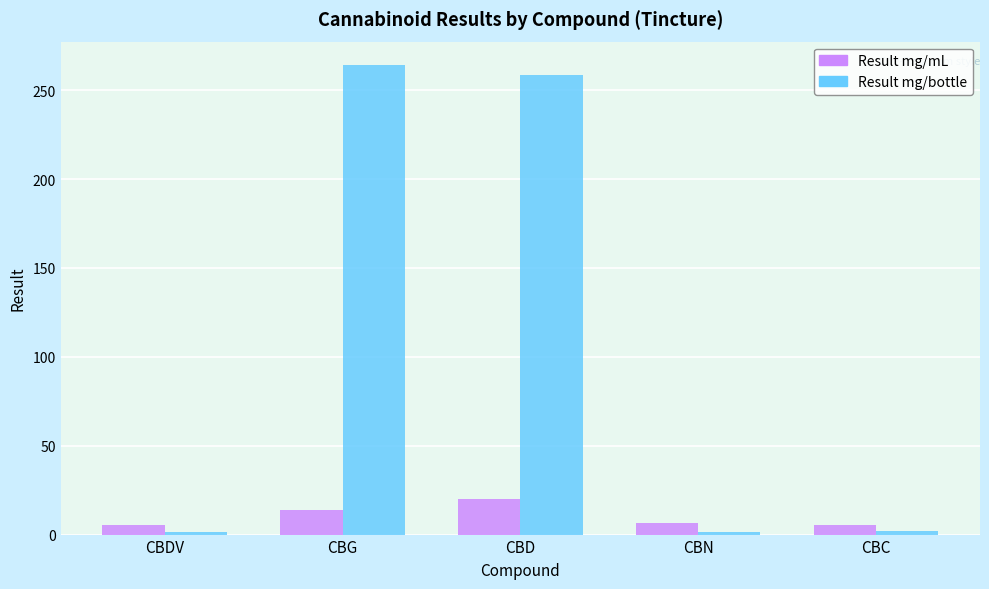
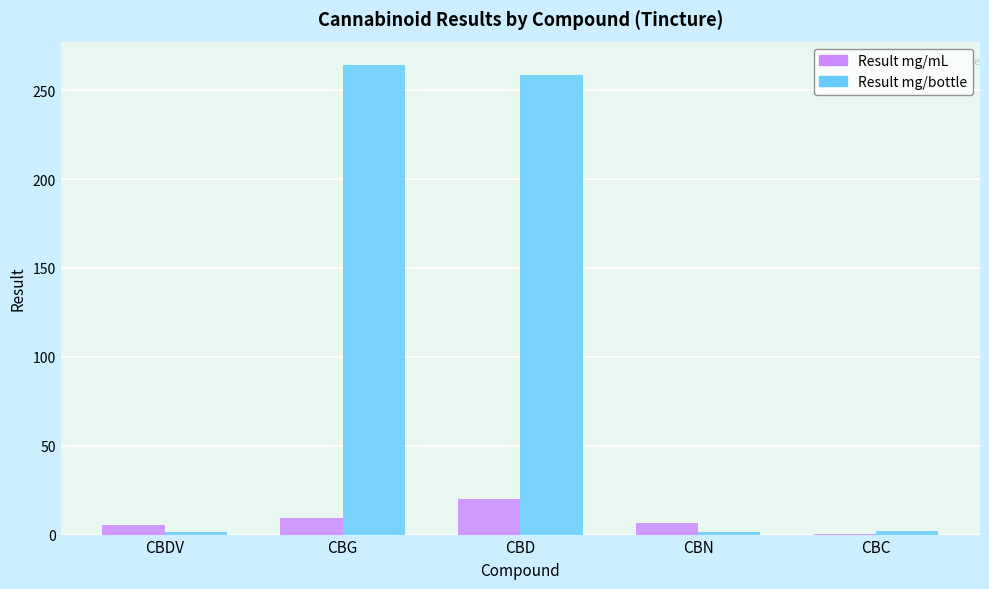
Result mg/mL, CBG: 14 -> 9
Result mg/mL, CBC: 5 -> 0
